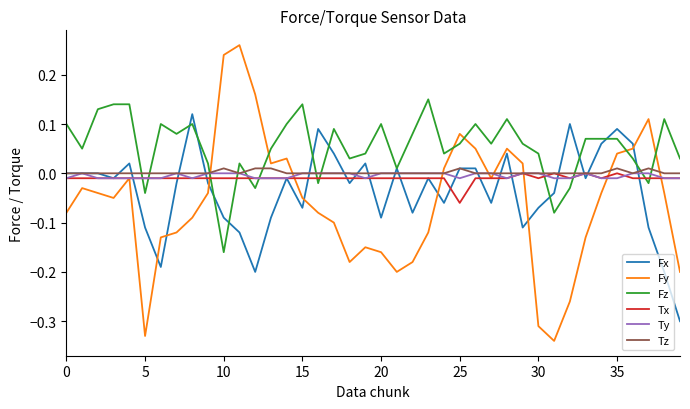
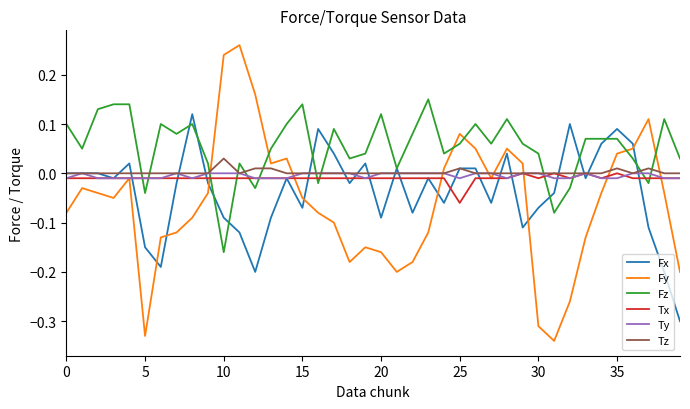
Fx, 5: -0.11 -> -0.15
Tz, 10: 0.01 -> 0.03
Fz, 20: 0.10 -> 0.12
